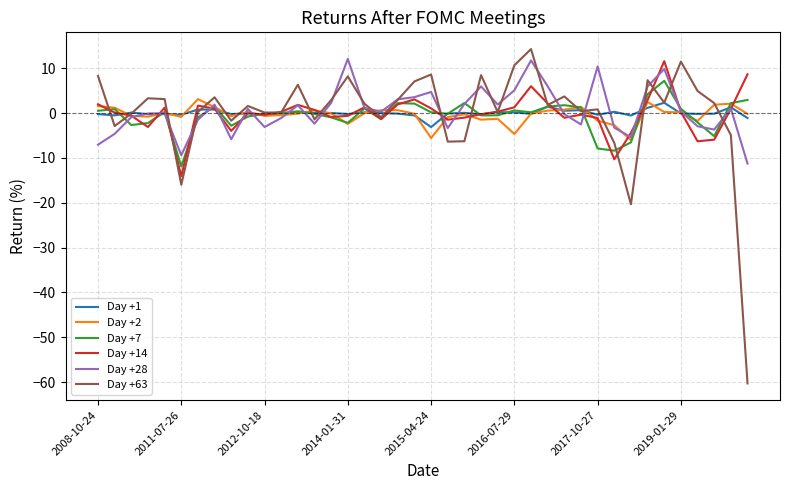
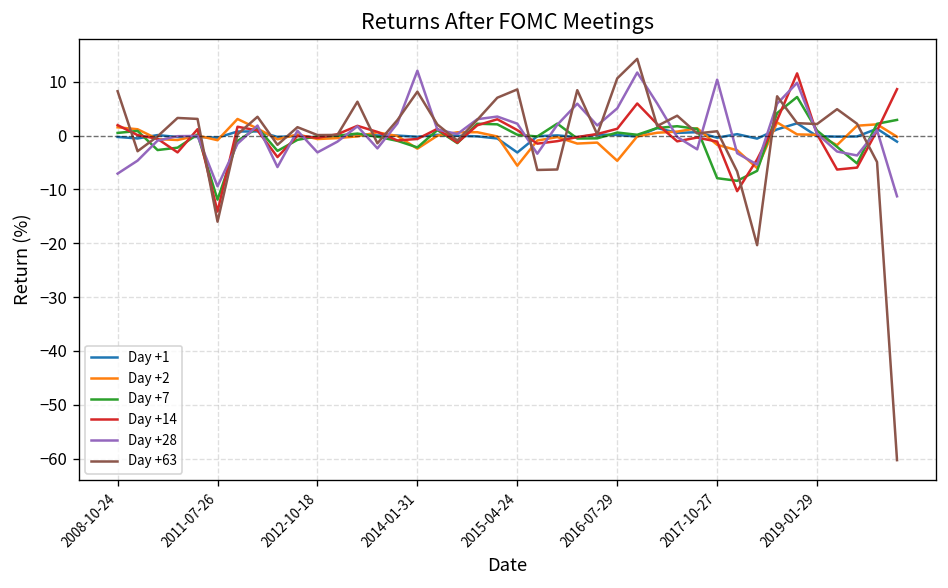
Day +28, 2015-04-24: 5 -> 2
Day +63, 2019-01-29: 11 -> 2
